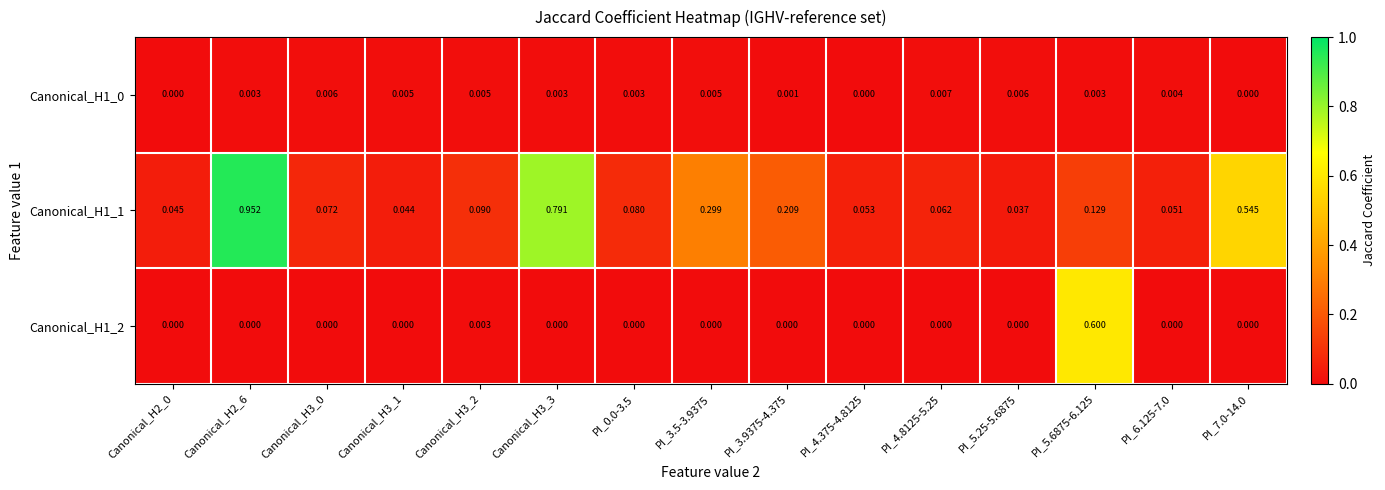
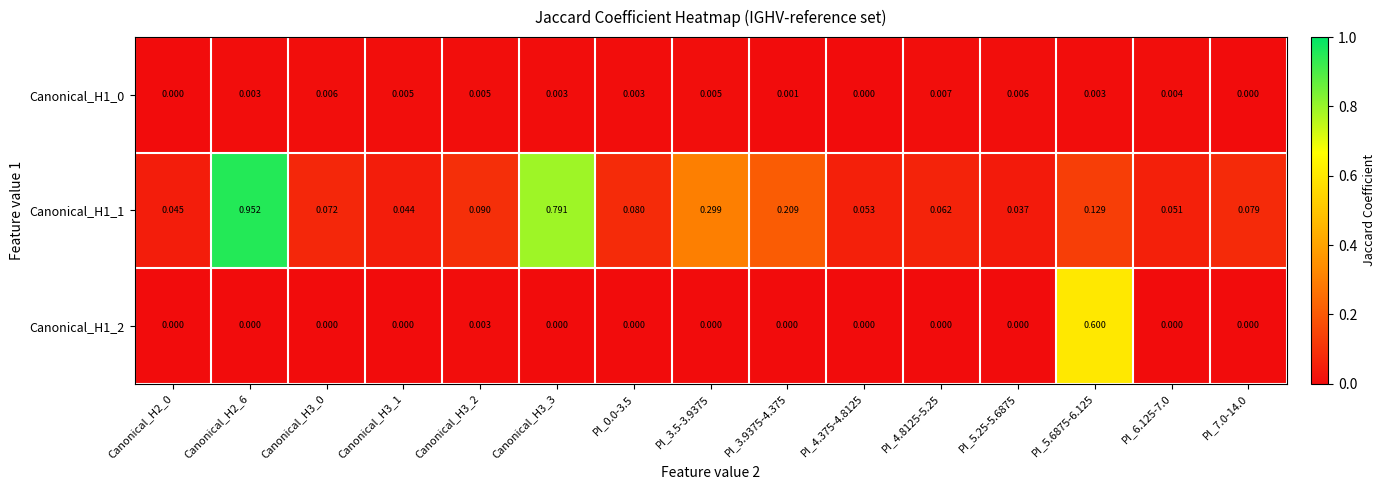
Canonical_H1_1, PI_7.0-14.0: 0.545 -> 0.079
